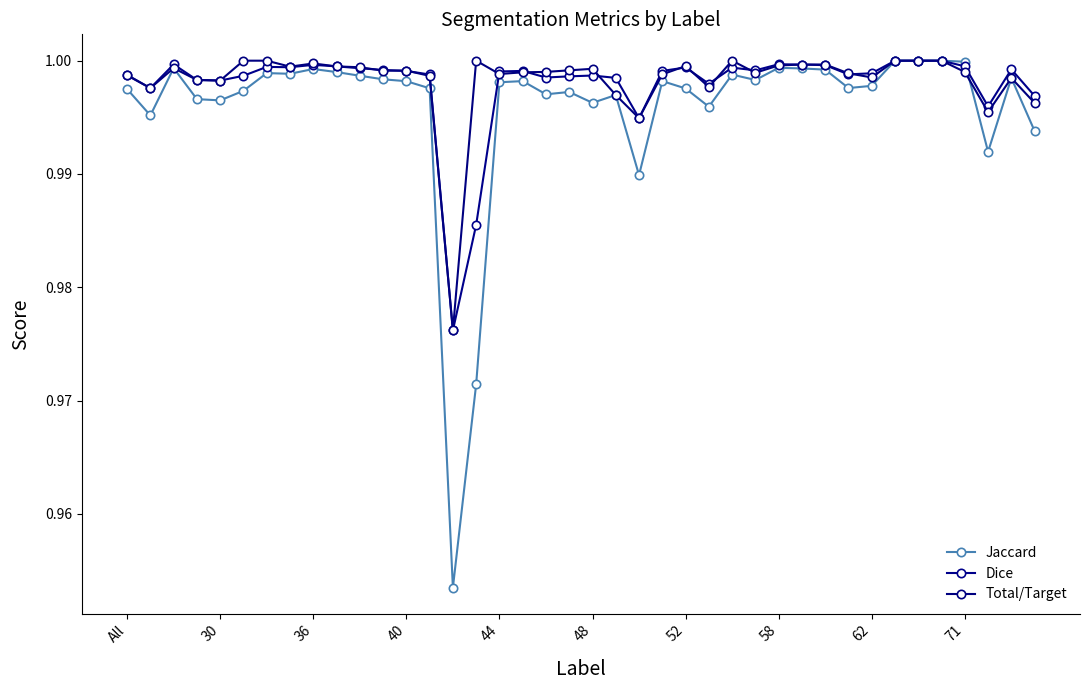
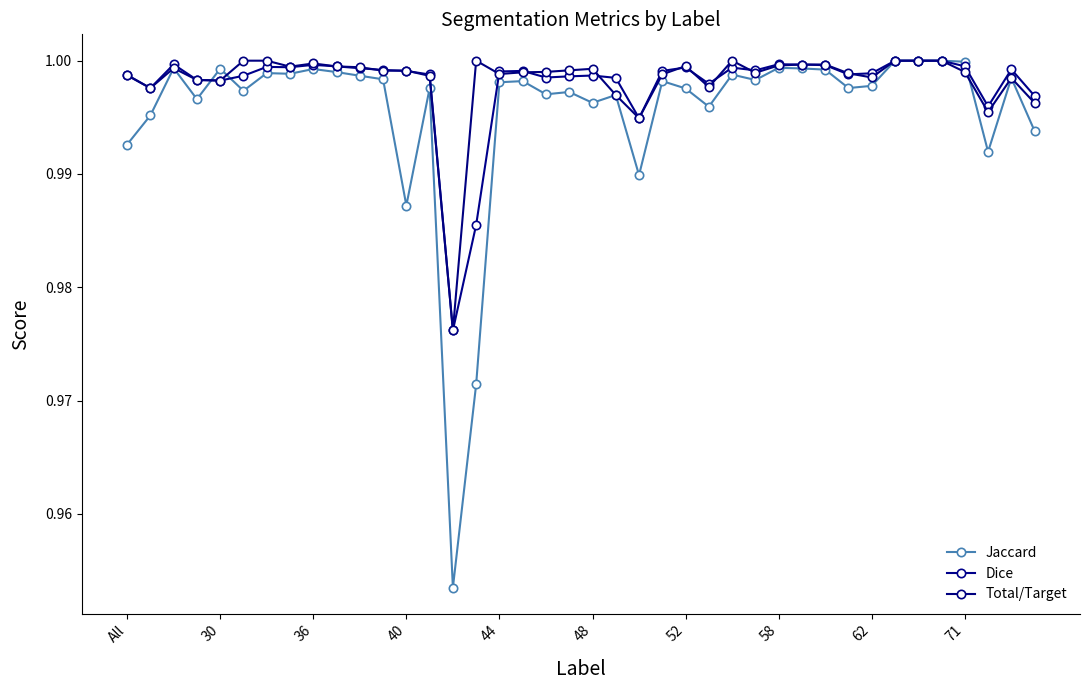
Jaccard, All: 0.9975 -> 0.9926
Jaccard, 30: 0.9965 -> 0.9993
Jaccard, 40: 0.9982 -> 0.9872
